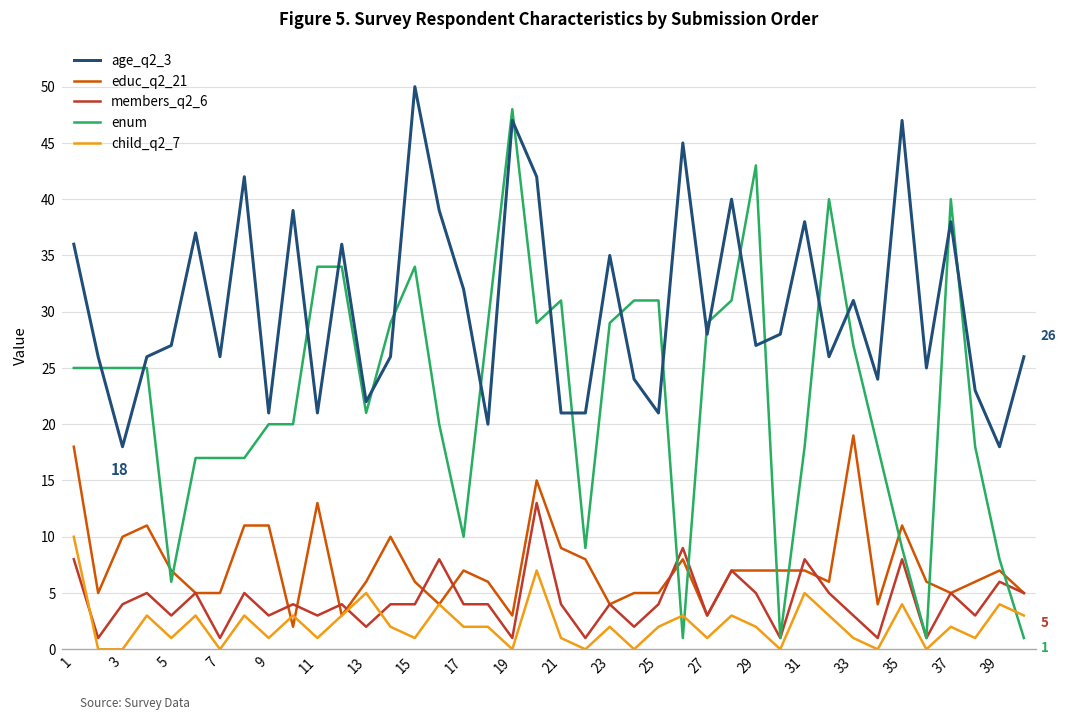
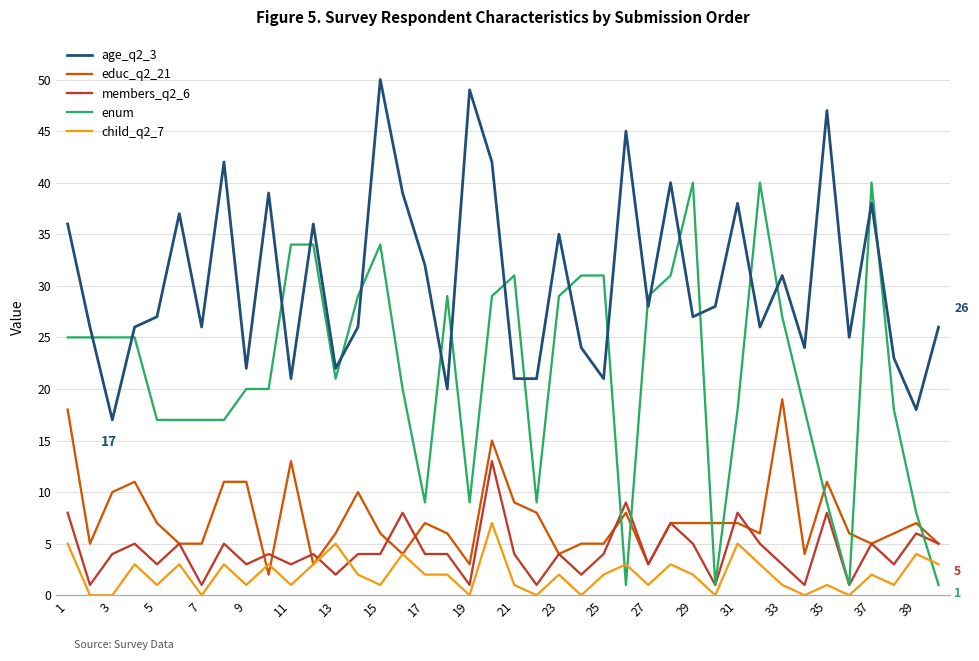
child_q2_7, 1: 10 -> 5
age_q2_3, 3: 18 -> 17
enum, 5: 6 -> 17
age_q2_3, 9: 21 -> 22
enum, 17: 10 -> 9
age_q2_3, 19: 47 -> 49
enum, 19: 48 -> 9
enum, 29: 43 -> 40
child_q2_7, 35: 4 -> 1
